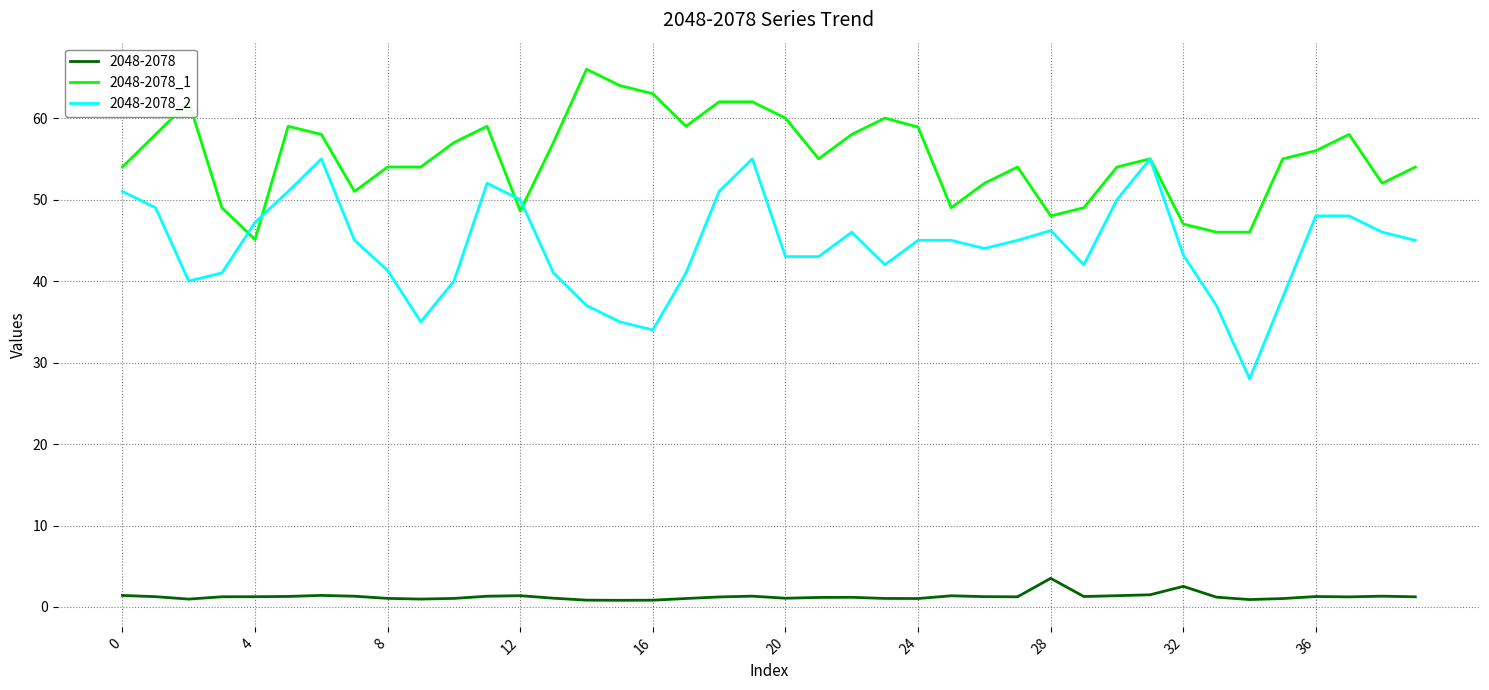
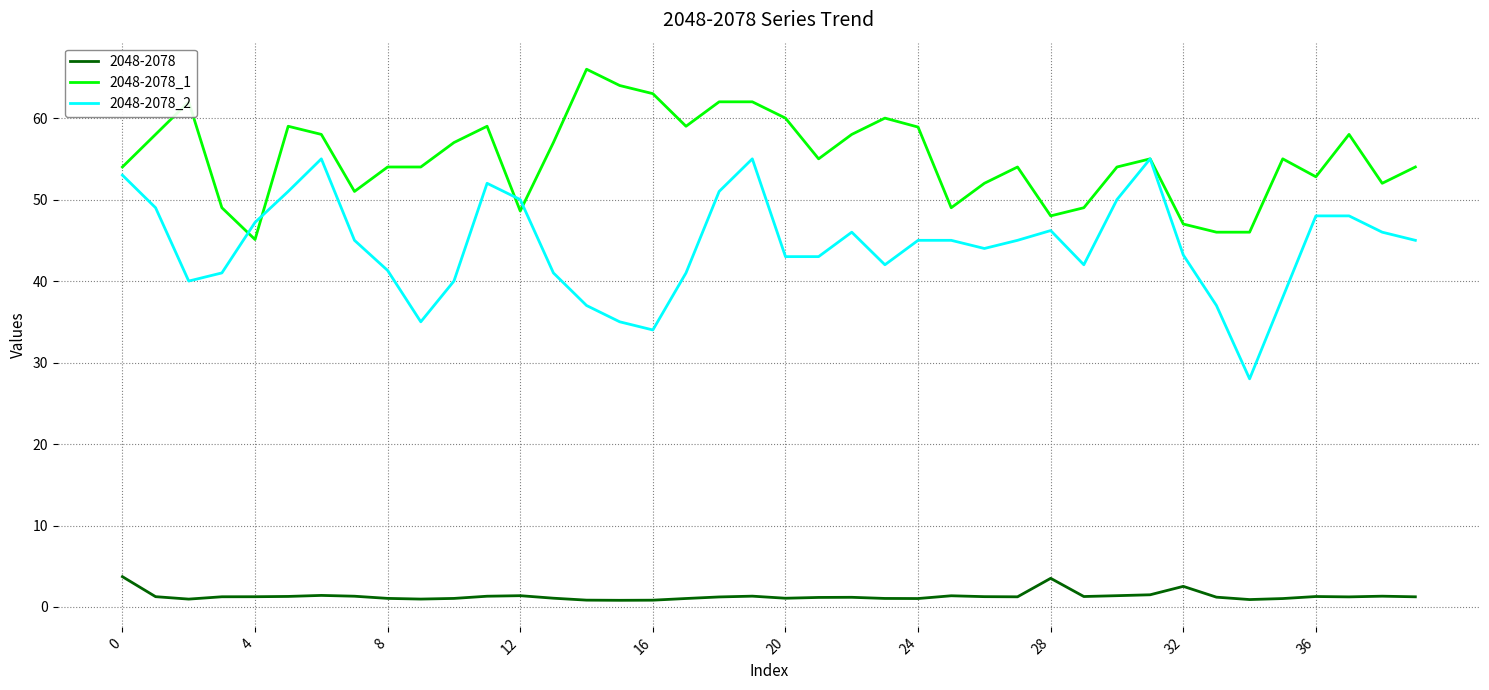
2048-2078, 0: 1 -> 4
2048-2078_2, 0: 51 -> 53
2048-2078_1, 36: 56 -> 53
